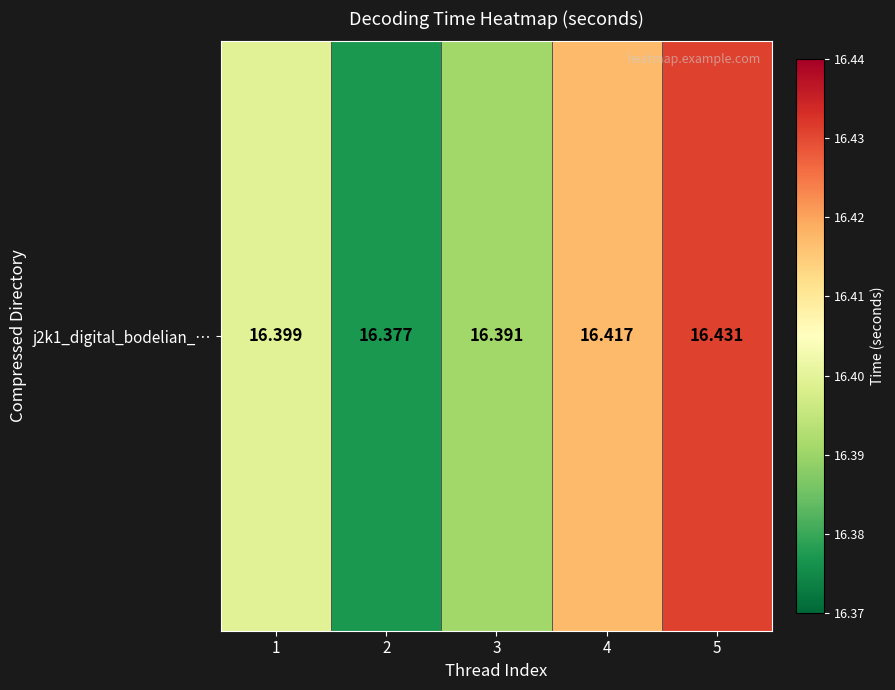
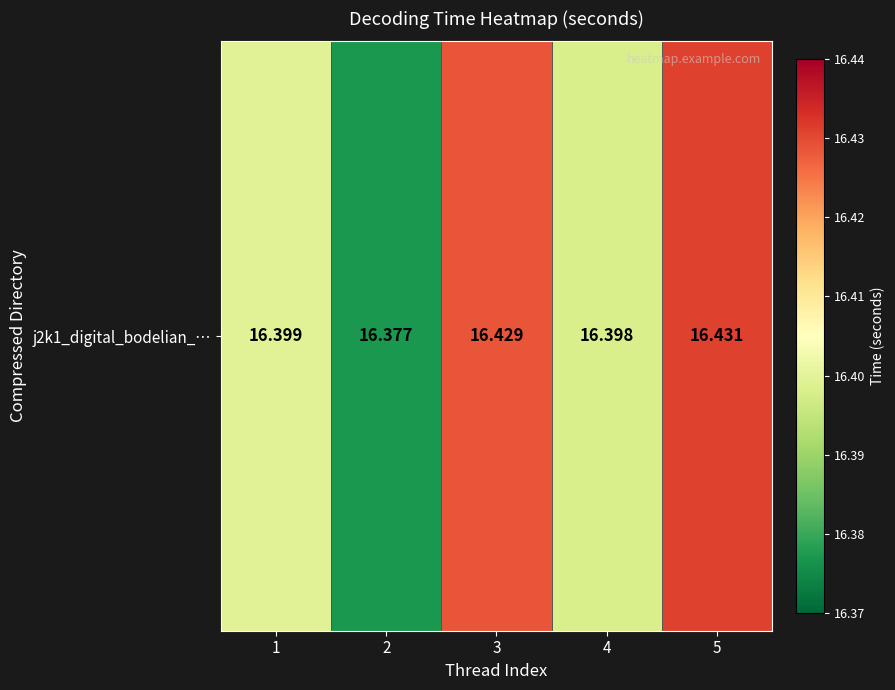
j2k1_digital_bodelian_…, 3: 16.391 -> 16.429
j2k1_digital_bodelian_…, 4: 16.417 -> 16.398
